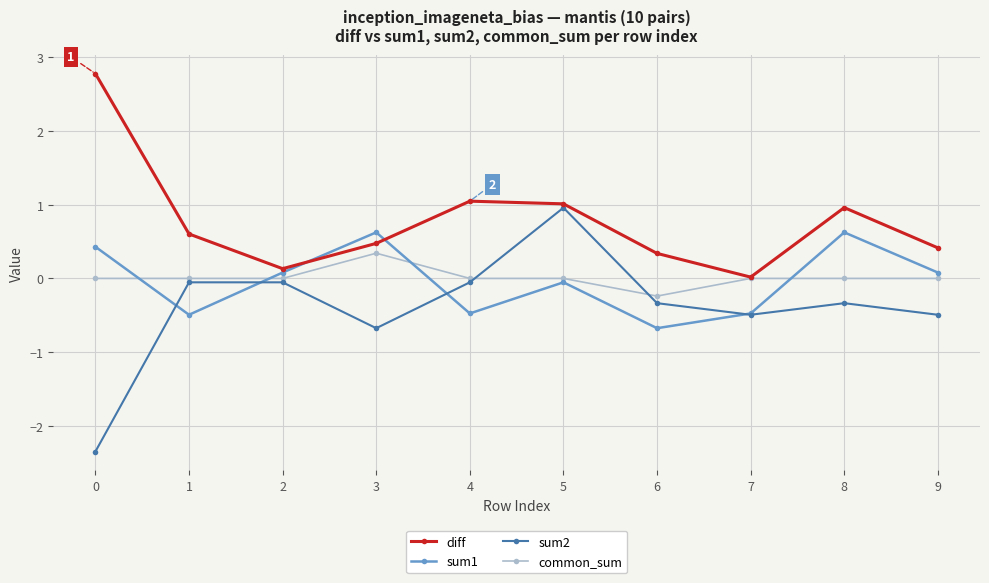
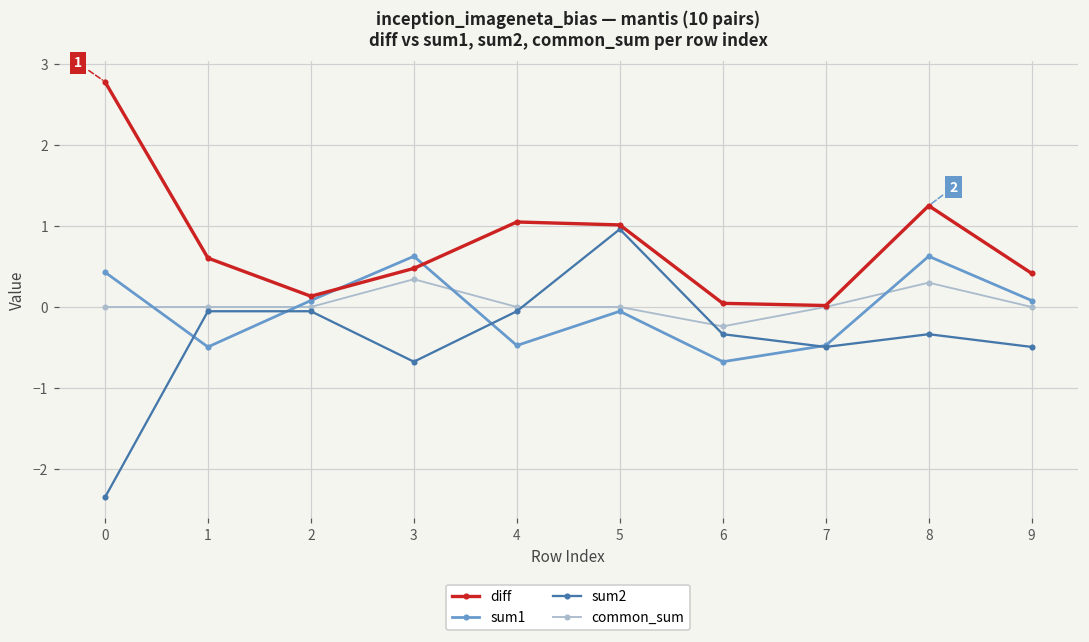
diff, 6: 0.3 -> 0.0
diff, 8: 1.0 -> 1.2
common_sum, 8: 0.0 -> 0.3
